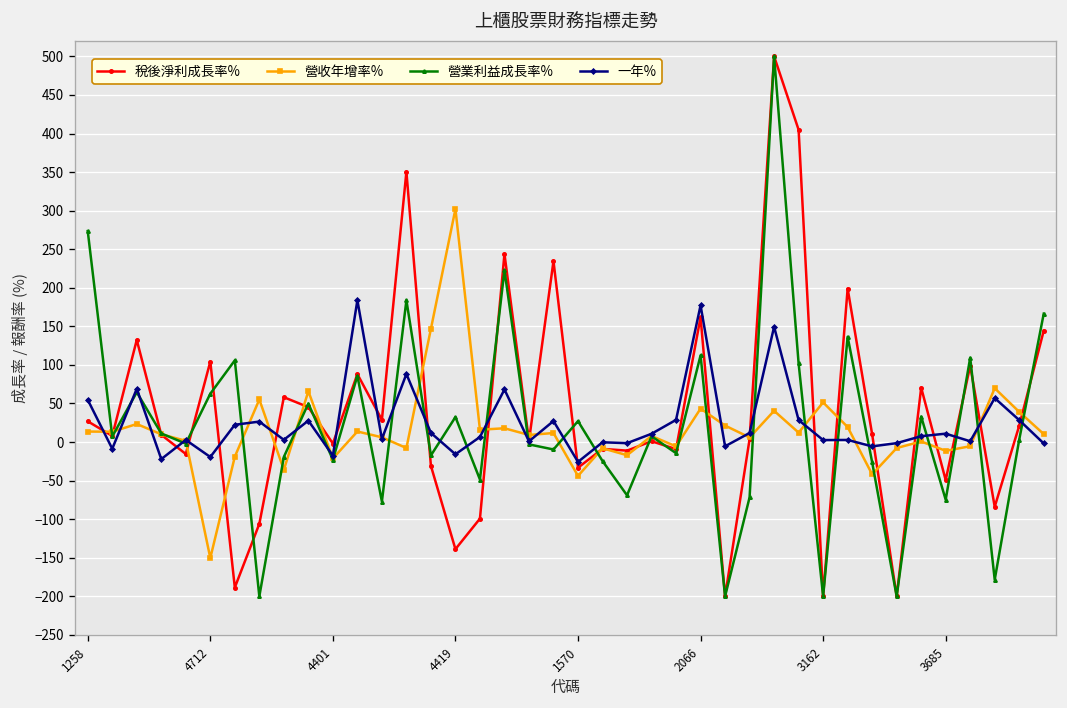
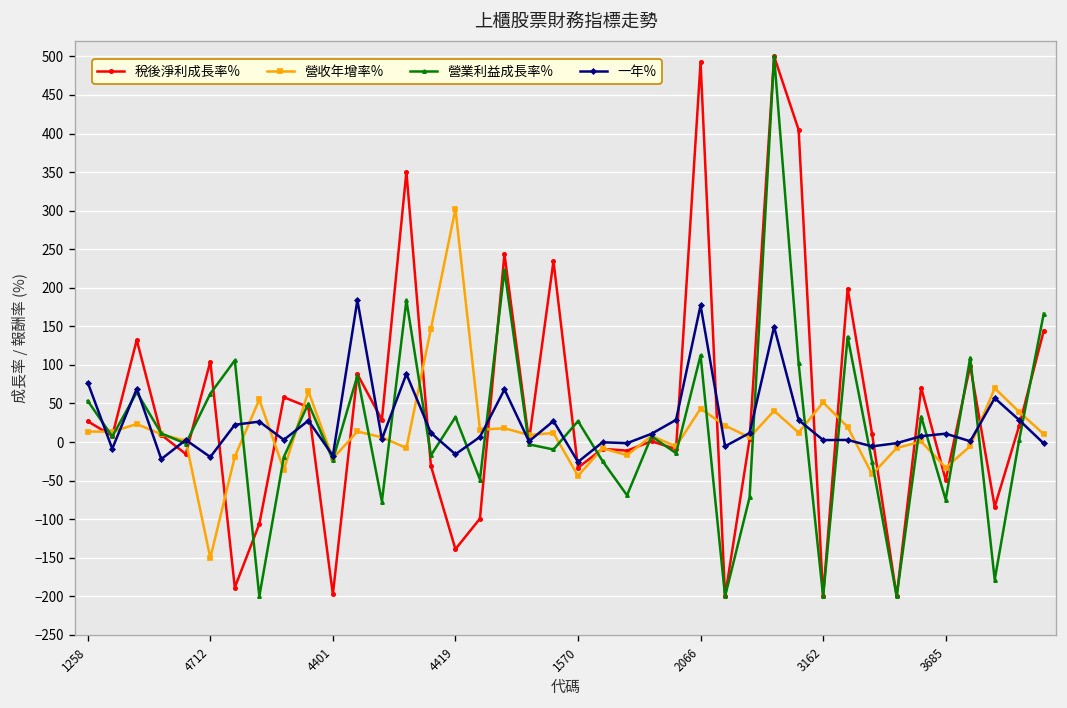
營業利益成長率%, 1258: 270 -> 50
一年%, 1258: 50 -> 80
稅後淨利成長率%, 4401: 0 -> -200
稅後淨利成長率%, 2066: 160 -> 490
營收年增率%, 3685: -10 -> -30
